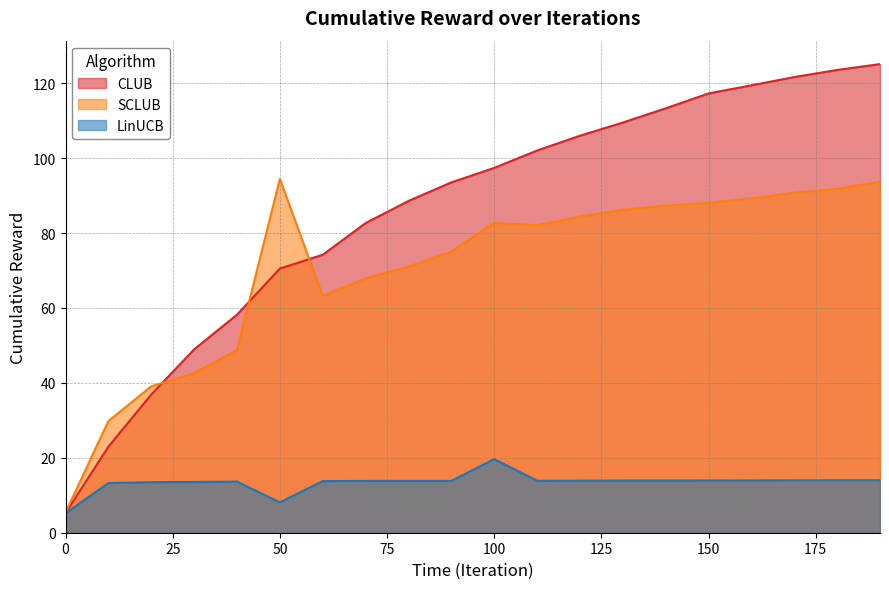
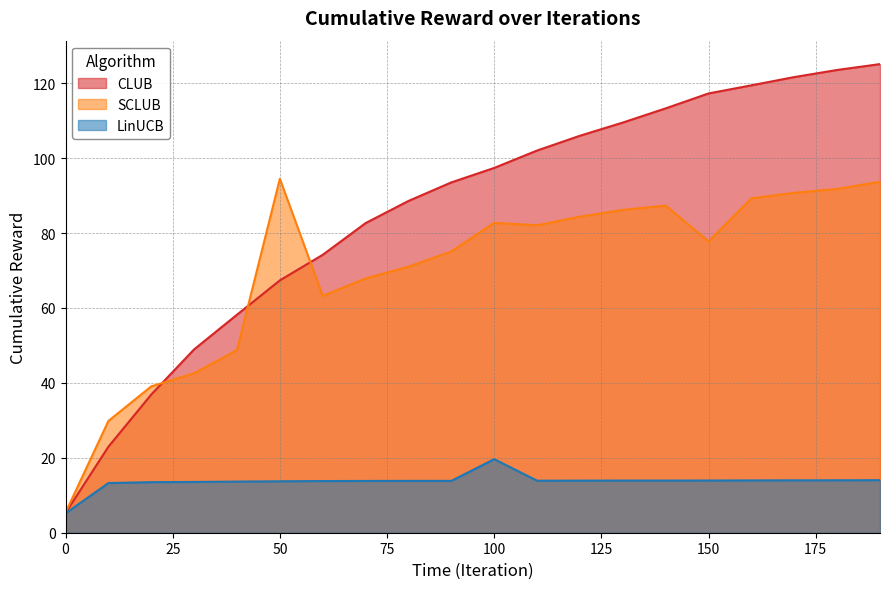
CLUB, 50: 71 -> 67
LinUCB, 50: 8 -> 14
SCLUB, 150: 88 -> 78
